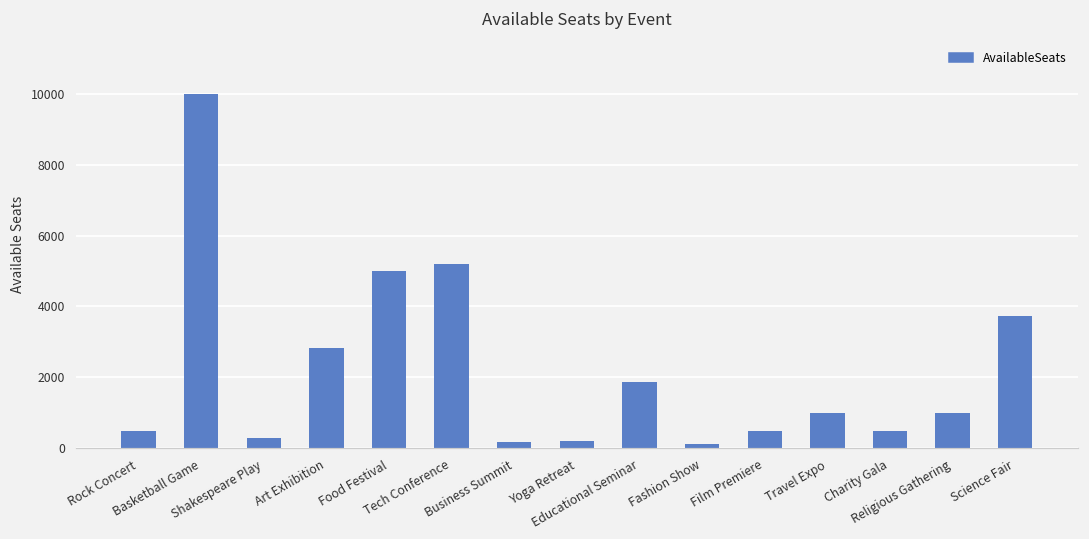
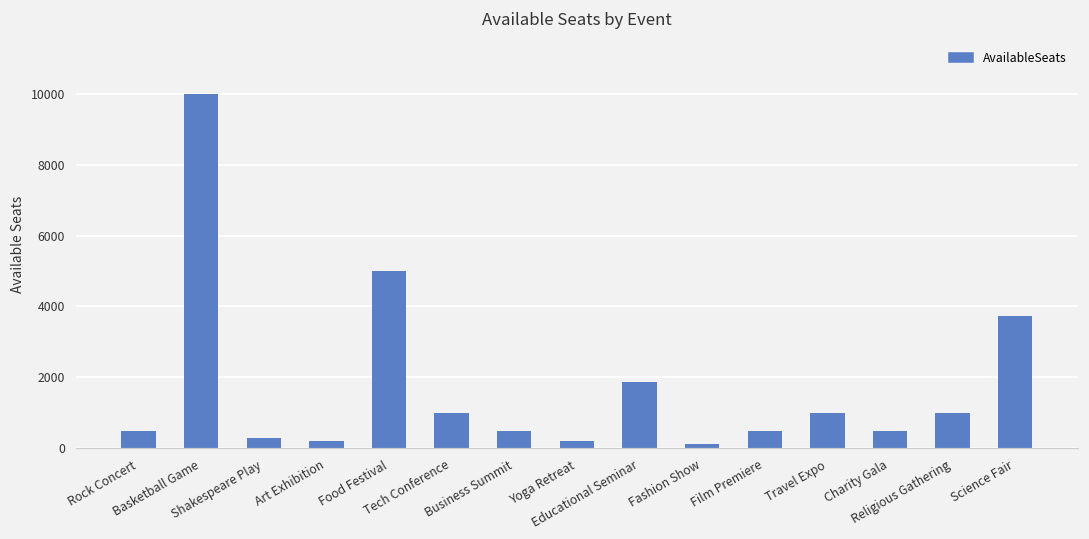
Art Exhibition: 2800 -> 200
Tech Conference: 5200 -> 1000
Business Summit: 200 -> 500
